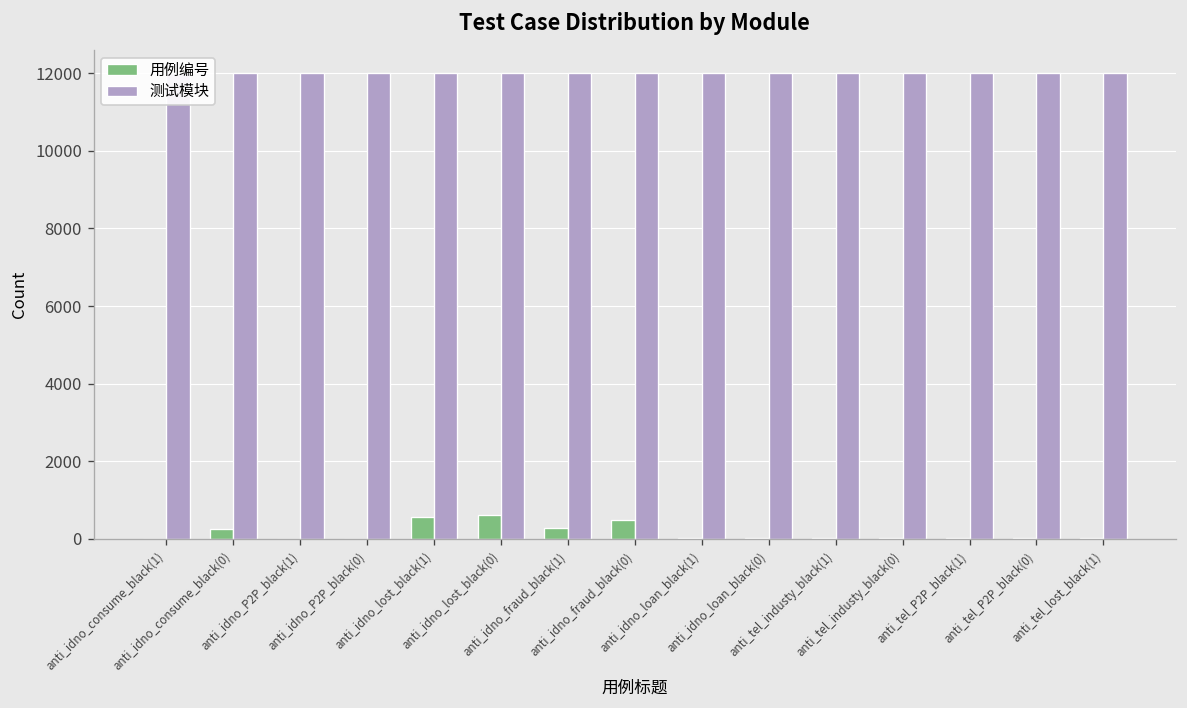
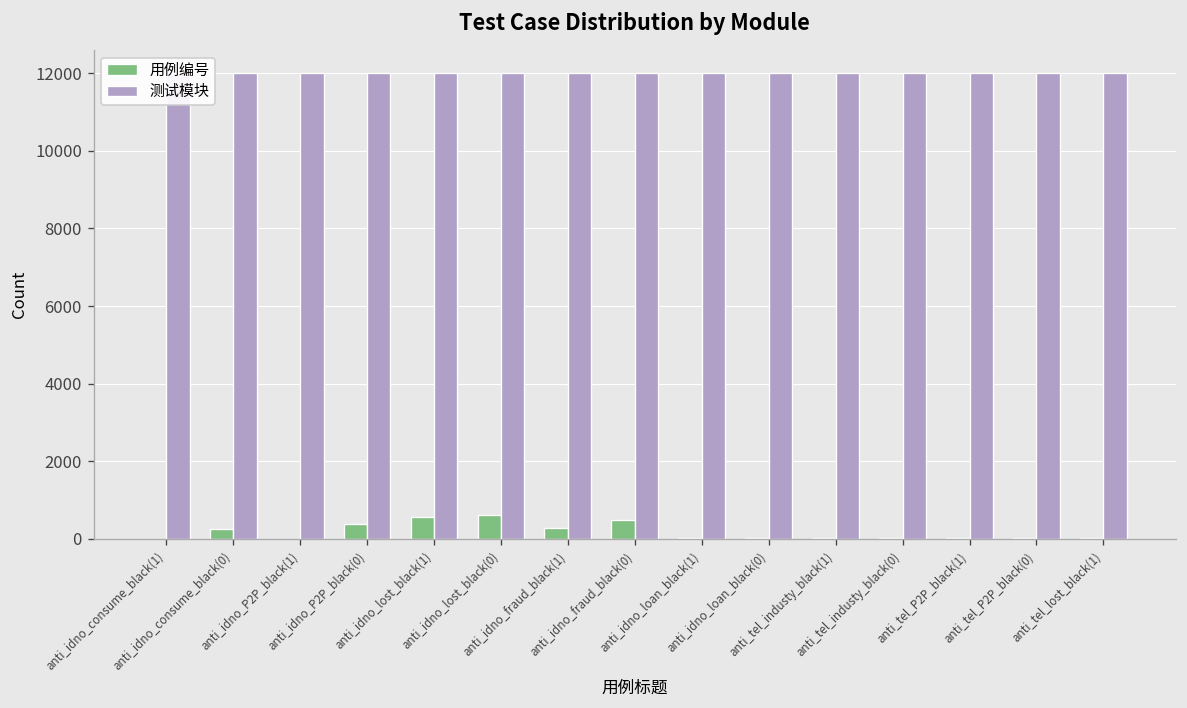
用例编号, anti_idno_P2P_black(0): 0 -> 400
